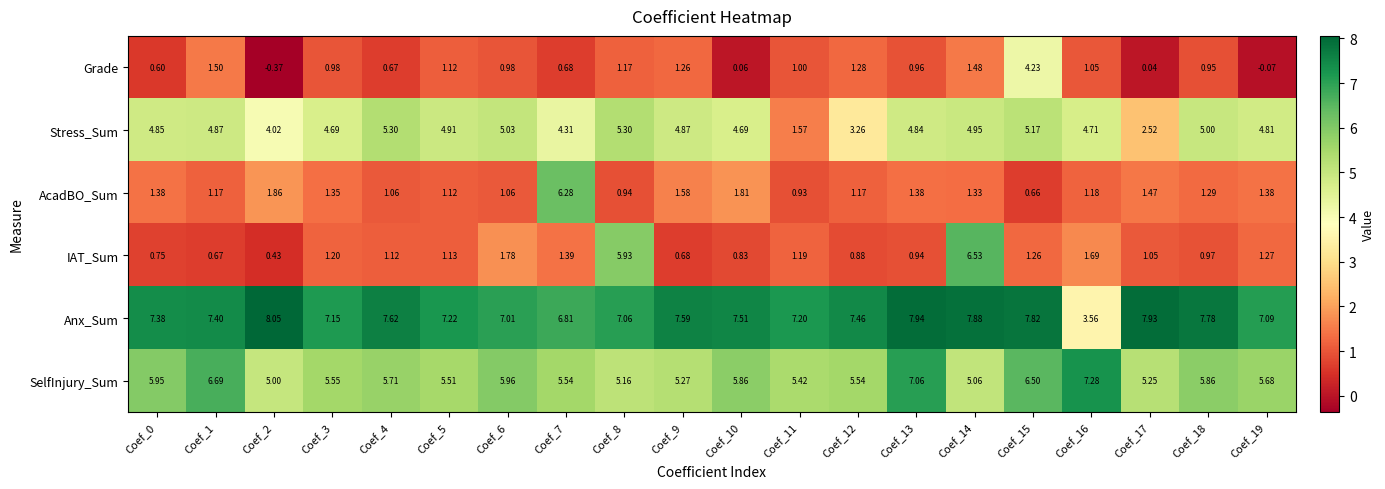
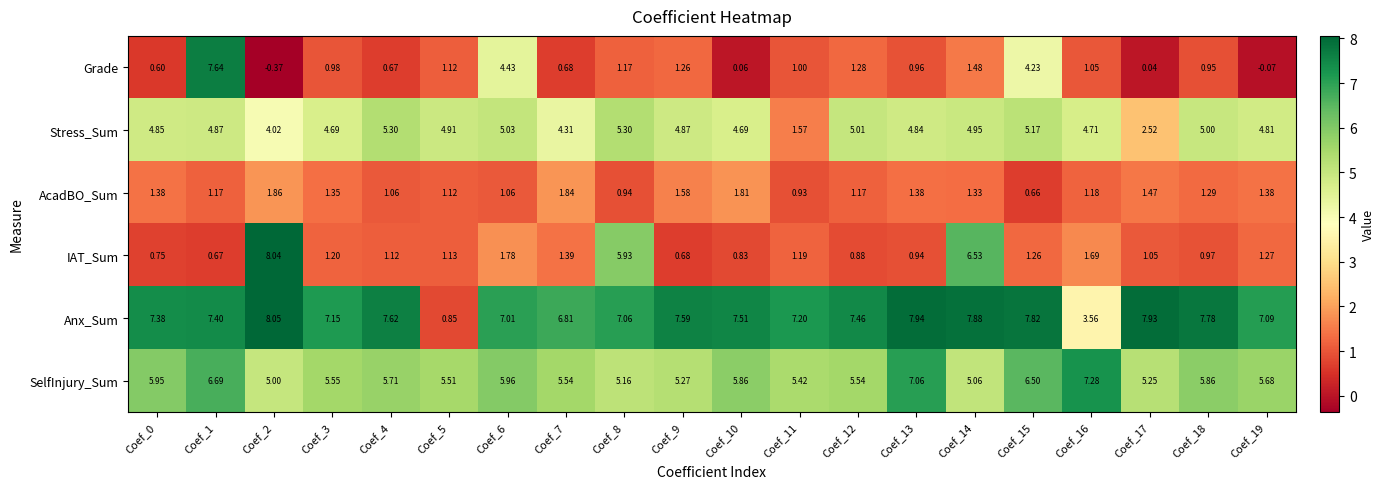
Grade, Coef_1: 1.50 -> 7.64
Grade, Coef_6: 0.98 -> 4.43
Stress_Sum, Coef_12: 3.26 -> 5.01
AcadBO_Sum, Coef_7: 6.28 -> 1.84
IAT_Sum, Coef_2: 0.43 -> 8.04
Anx_Sum, Coef_5: 7.22 -> 0.85
